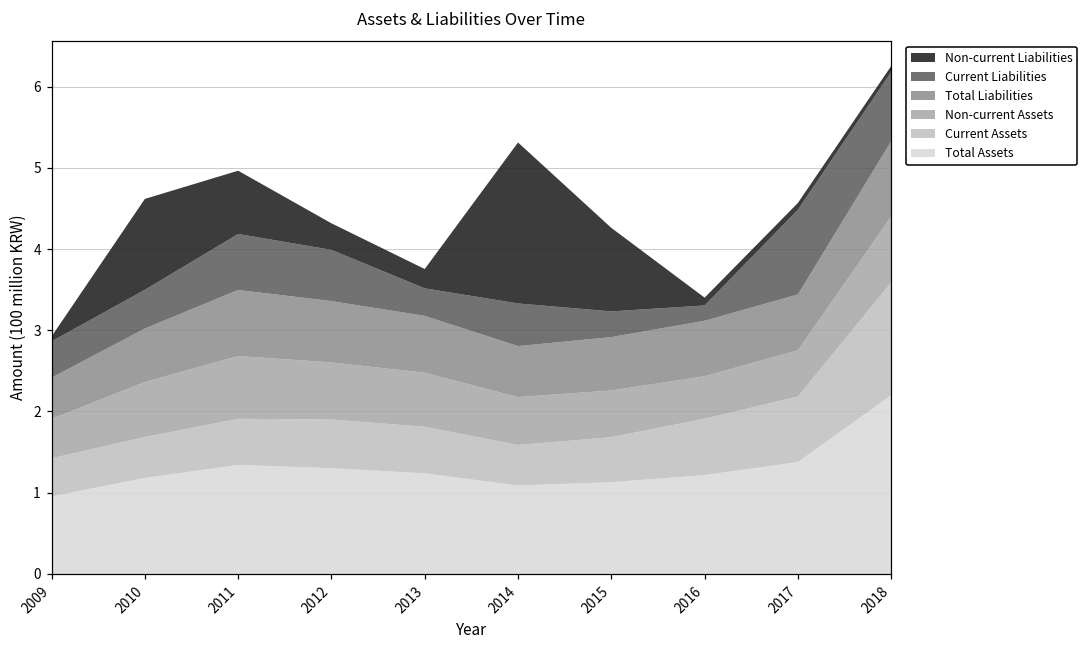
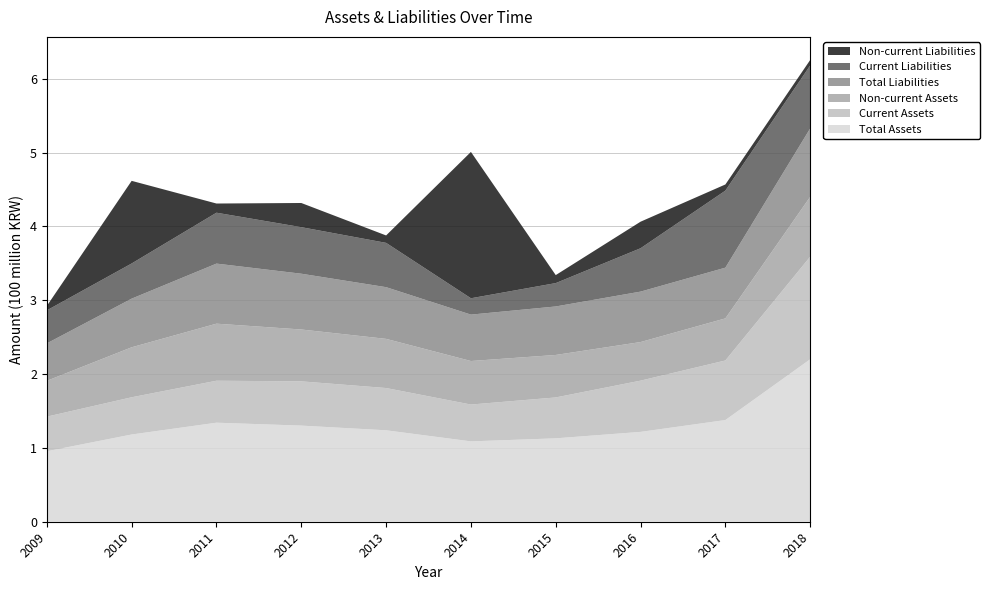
Non-current Liabilities, 2011: 0.8 -> 0.1
Current Liabilities, 2013: 0.3 -> 0.6
Non-current Liabilities, 2013: 0.2 -> 0.1
Current Liabilities, 2014: 0.5 -> 0.2
Non-current Liabilities, 2015: 1.0 -> 0.1
Current Liabilities, 2016: 0.2 -> 0.6
Non-current Liabilities, 2016: 0.1 -> 0.4
